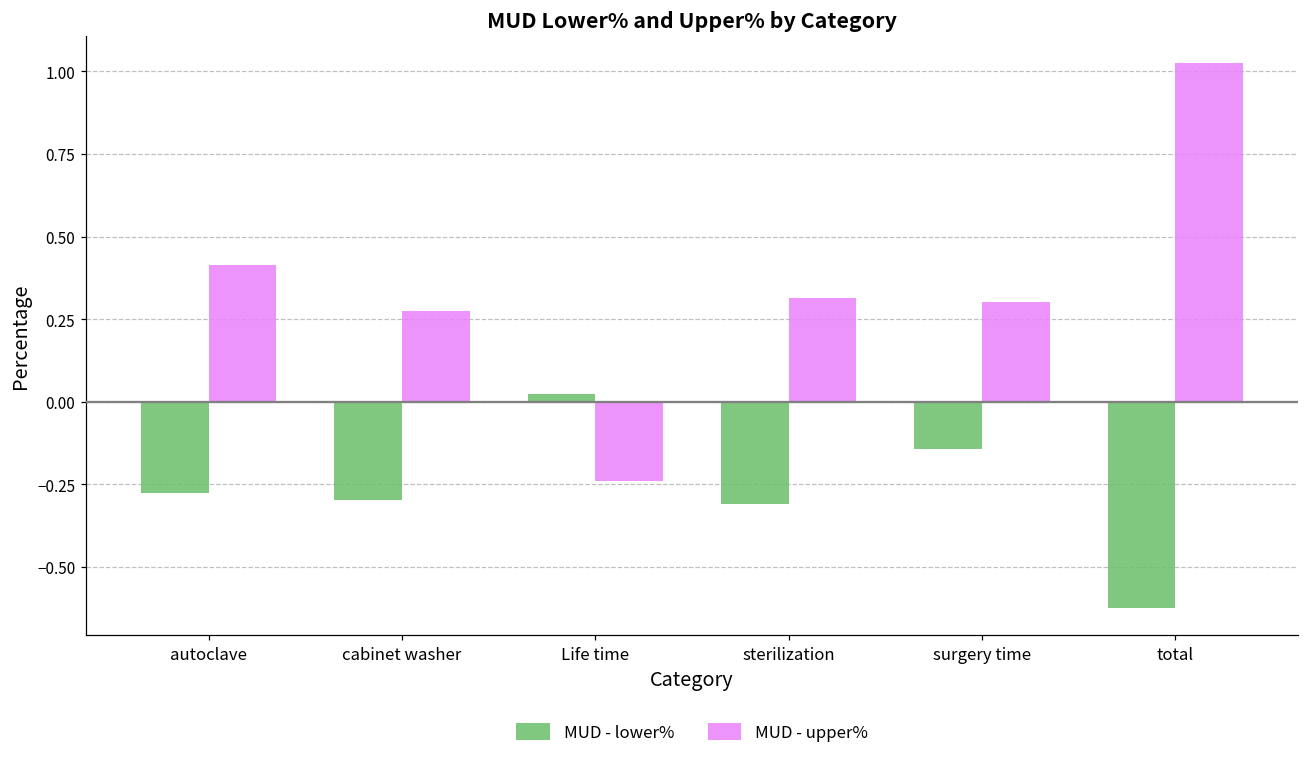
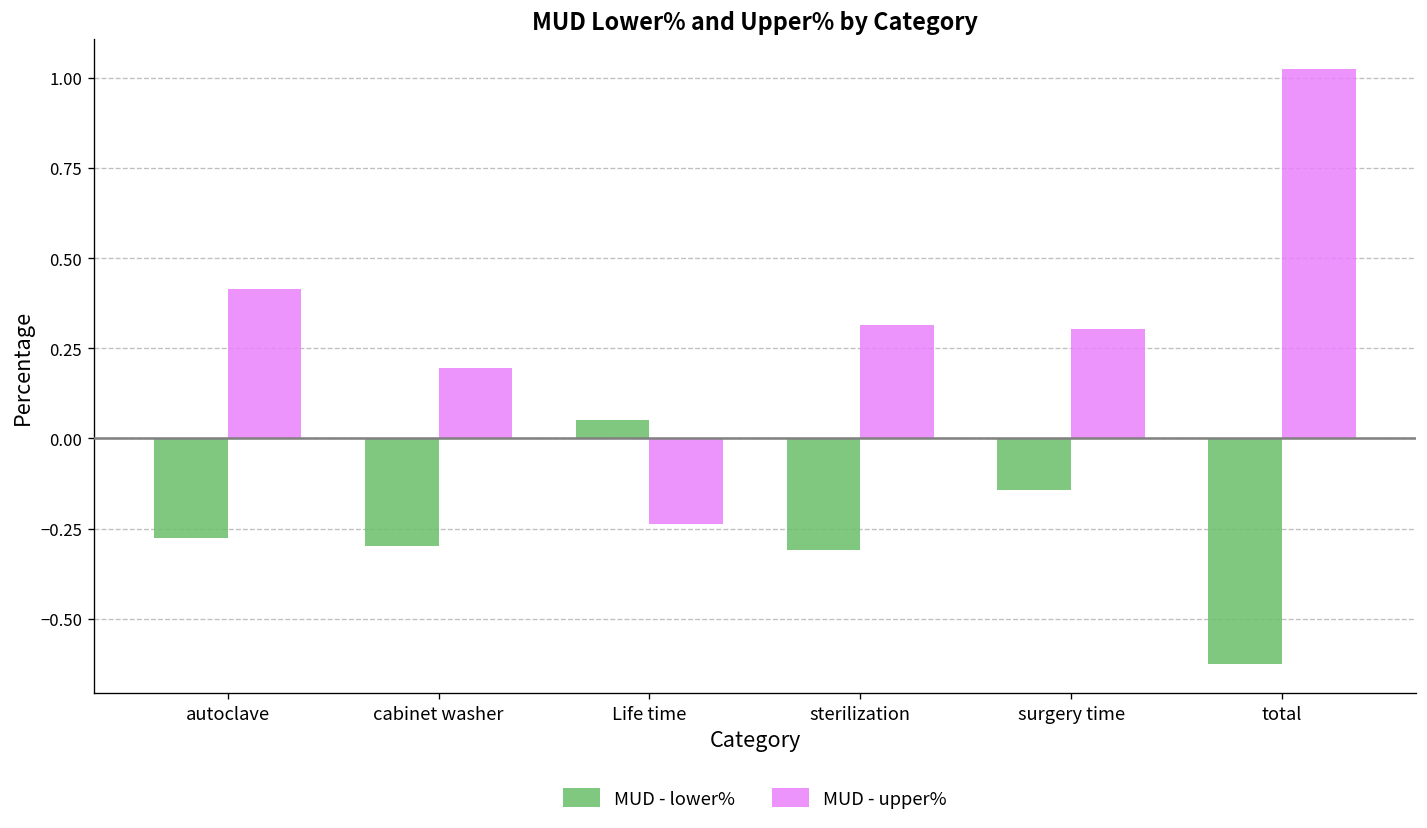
MUD - upper%, cabinet washer: 0.28 -> 0.20
MUD - lower%, Life time: 0.02 -> 0.05
